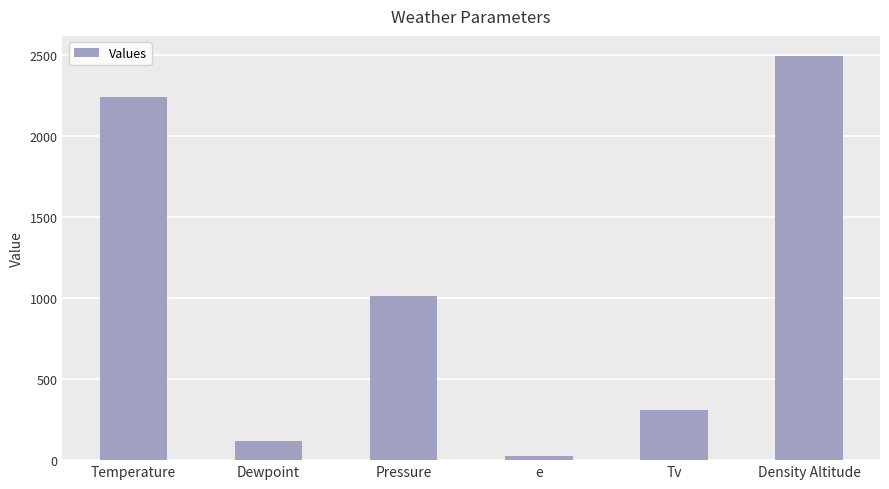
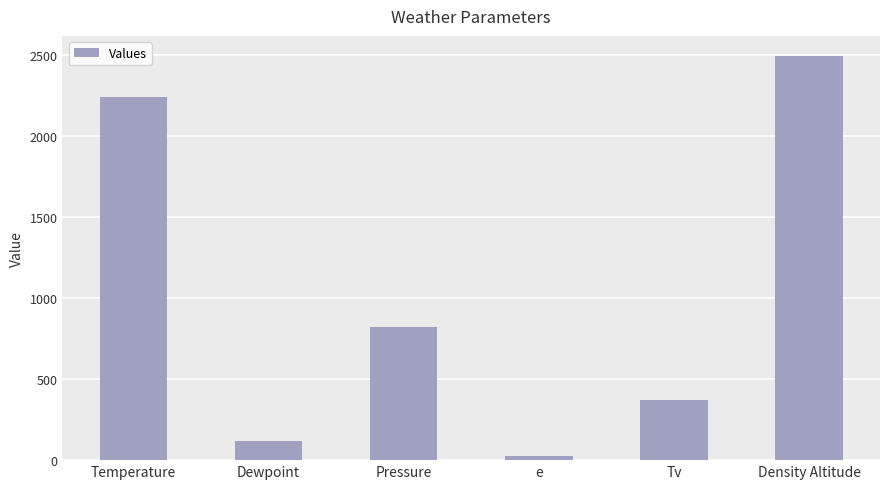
Pressure: 1010 -> 820
Tv: 310 -> 370
